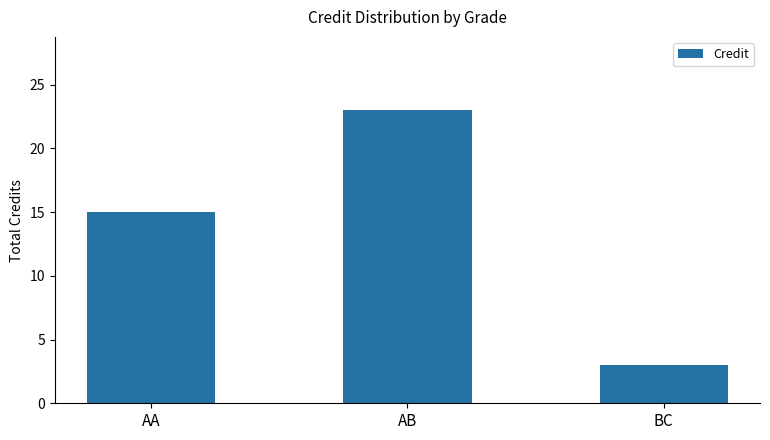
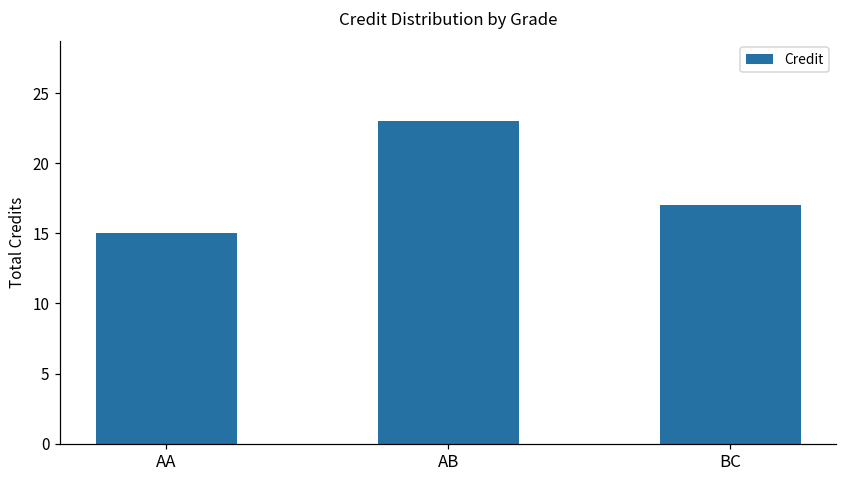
BC: 3 -> 17
